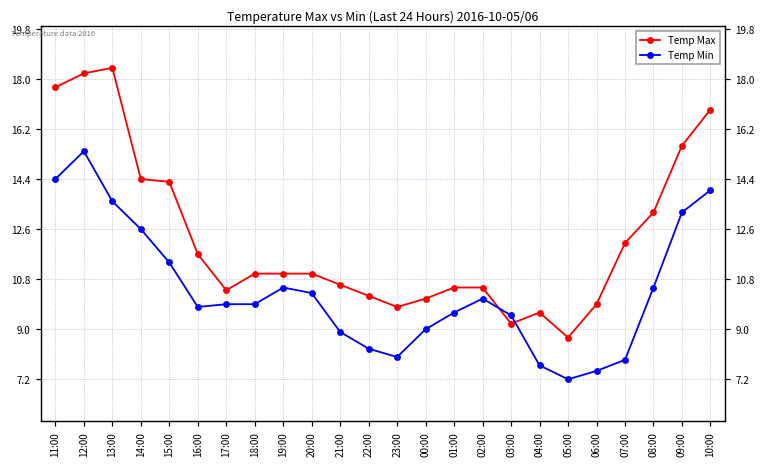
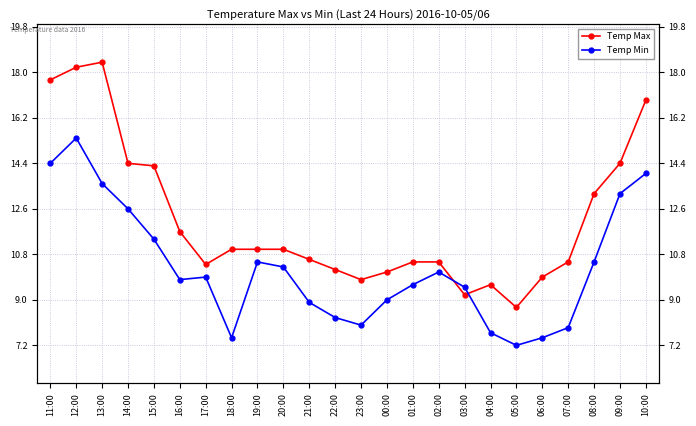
Temp Min, 18:00: 9.9 -> 7.5
Temp Max, 07:00: 12.1 -> 10.5
Temp Max, 09:00: 15.6 -> 14.4
